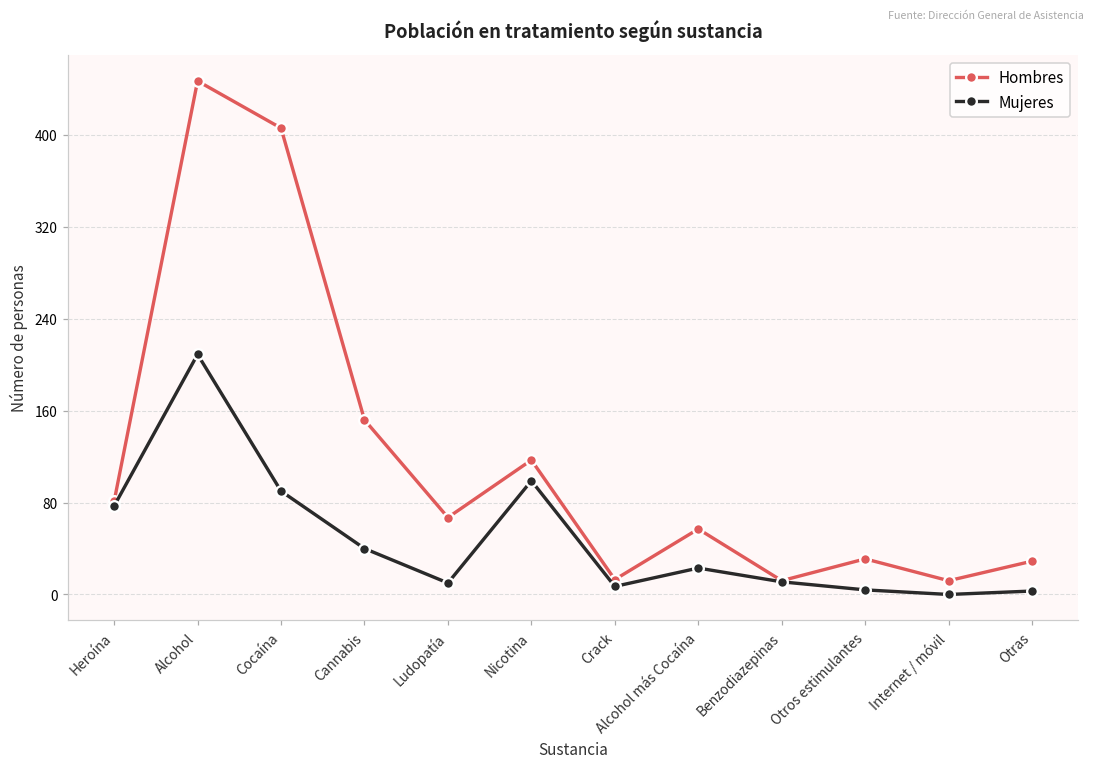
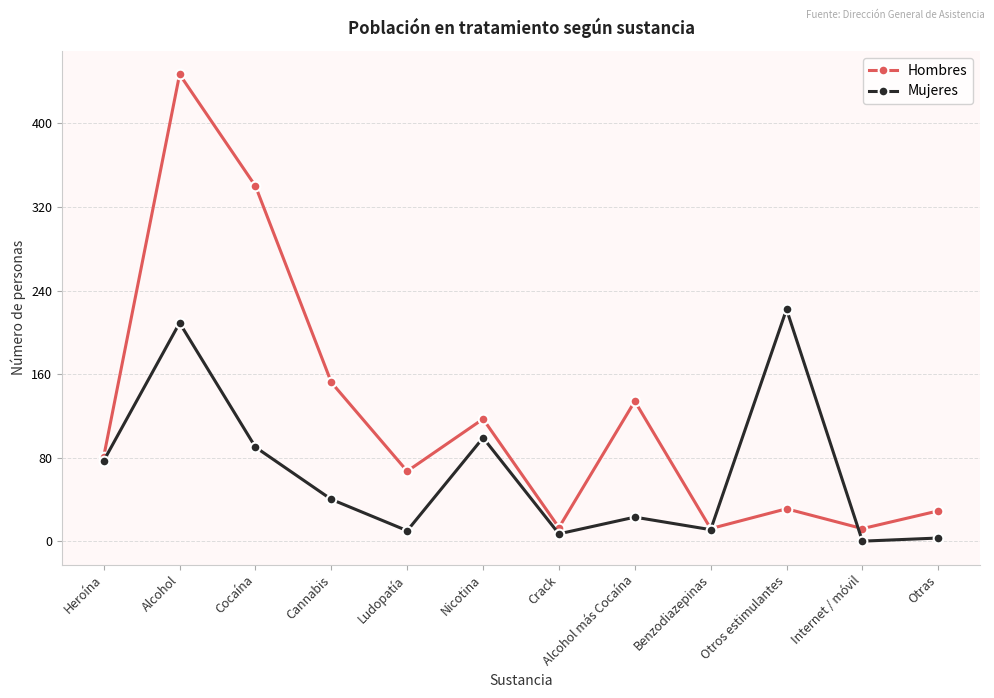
Hombres, Cocaína: 406 -> 340
Hombres, Alcohol más Cocaína: 57 -> 134
Mujeres, Otros estimulantes: 4 -> 222
